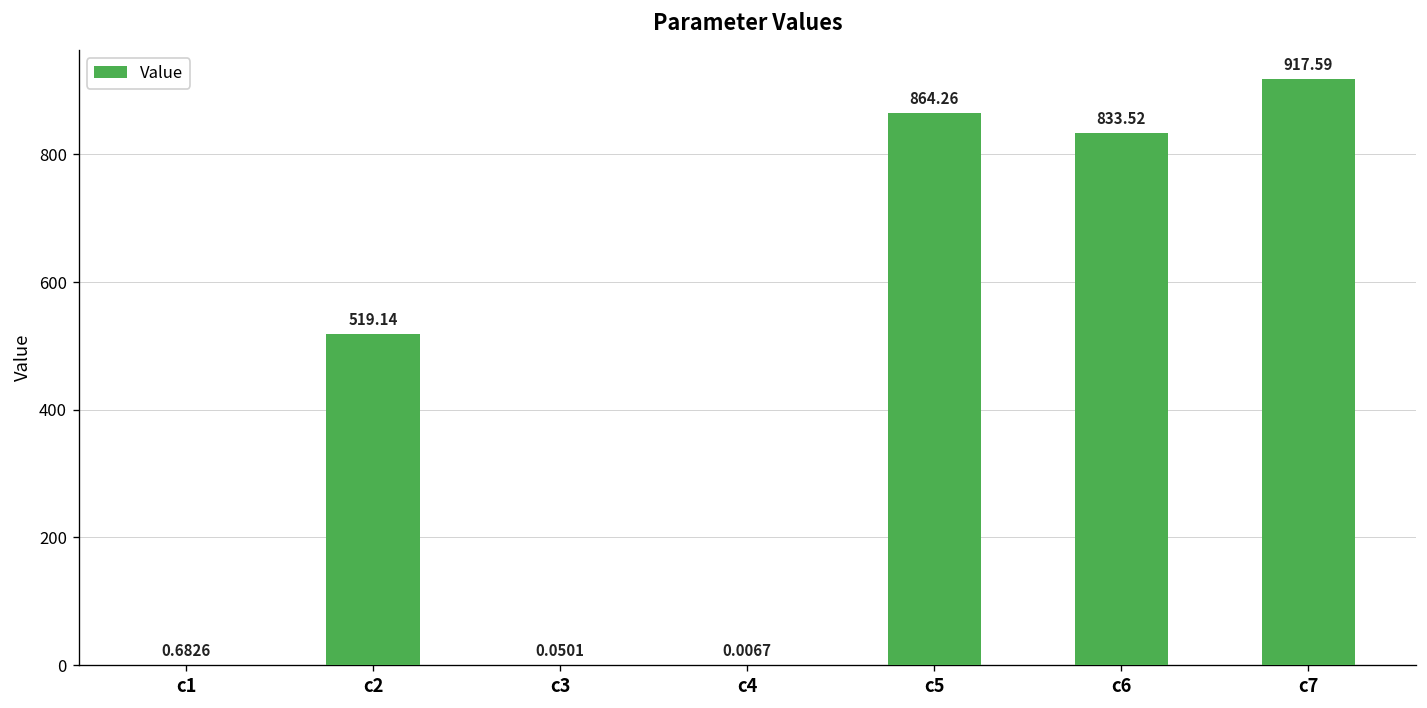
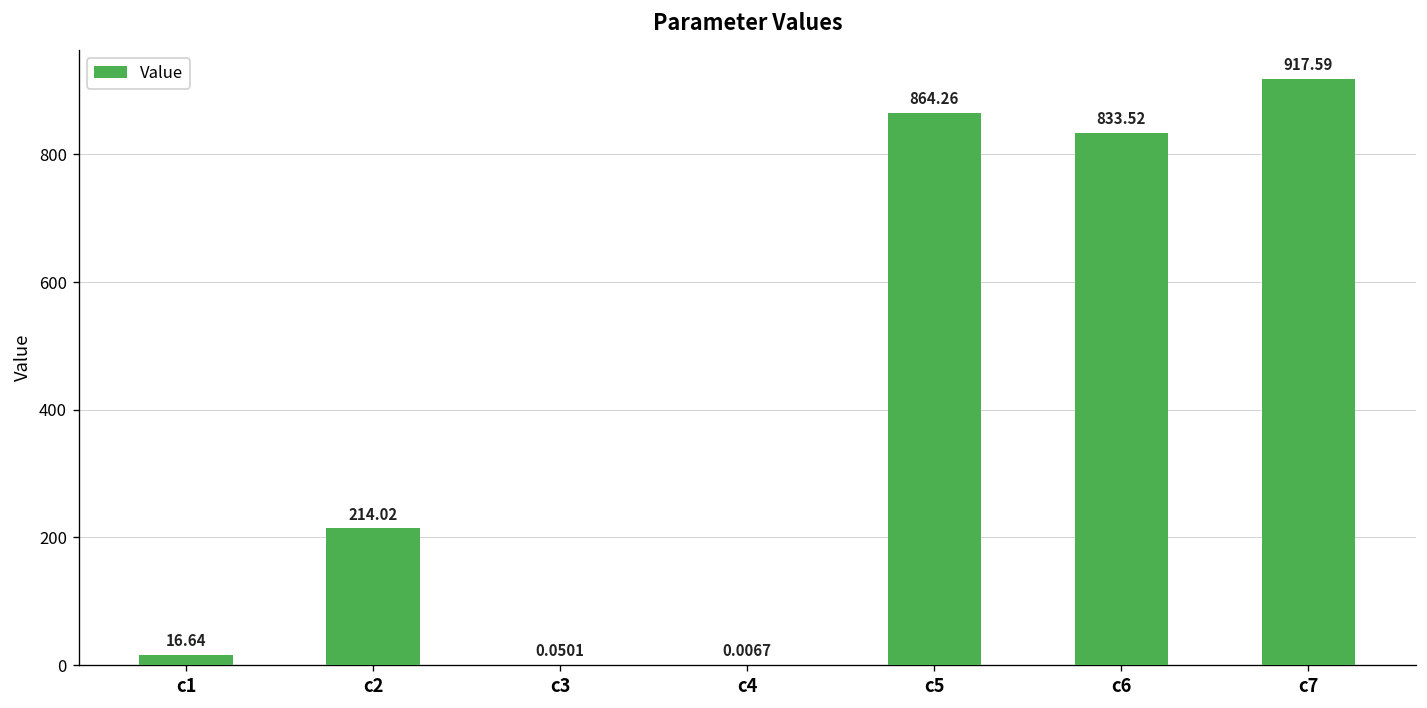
c1: 0.6826 -> 16.64
c2: 519.14 -> 214.02
